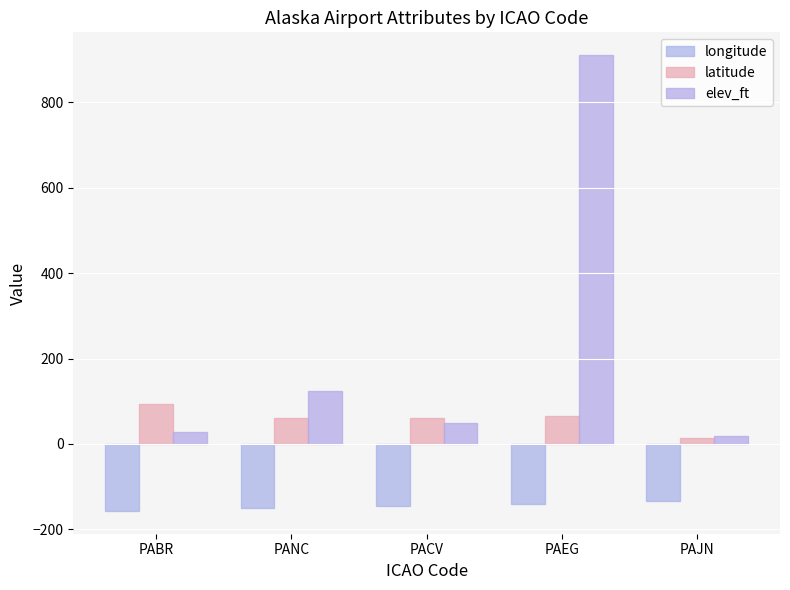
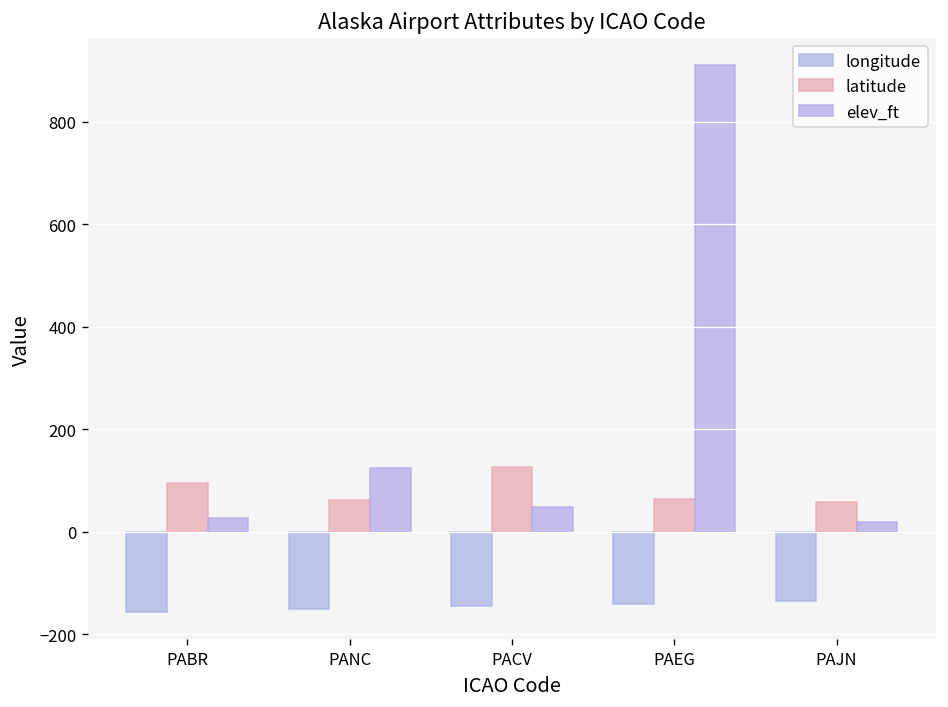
latitude, PACV: 60 -> 130
latitude, PAJN: 10 -> 60
